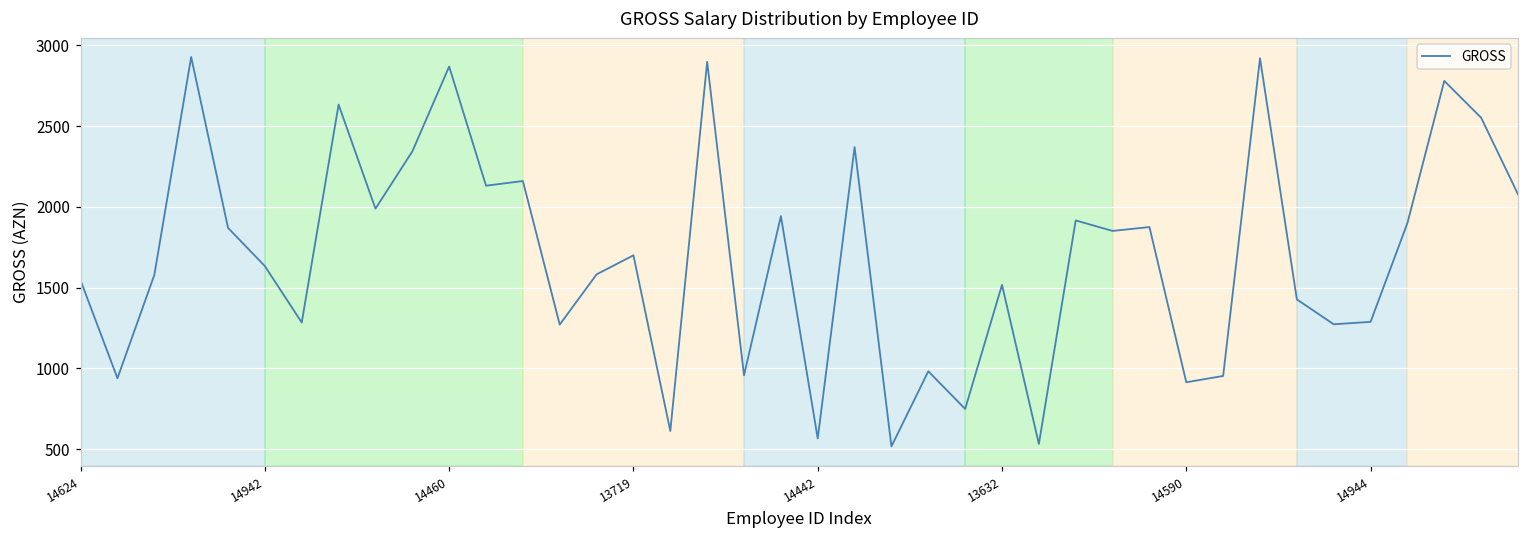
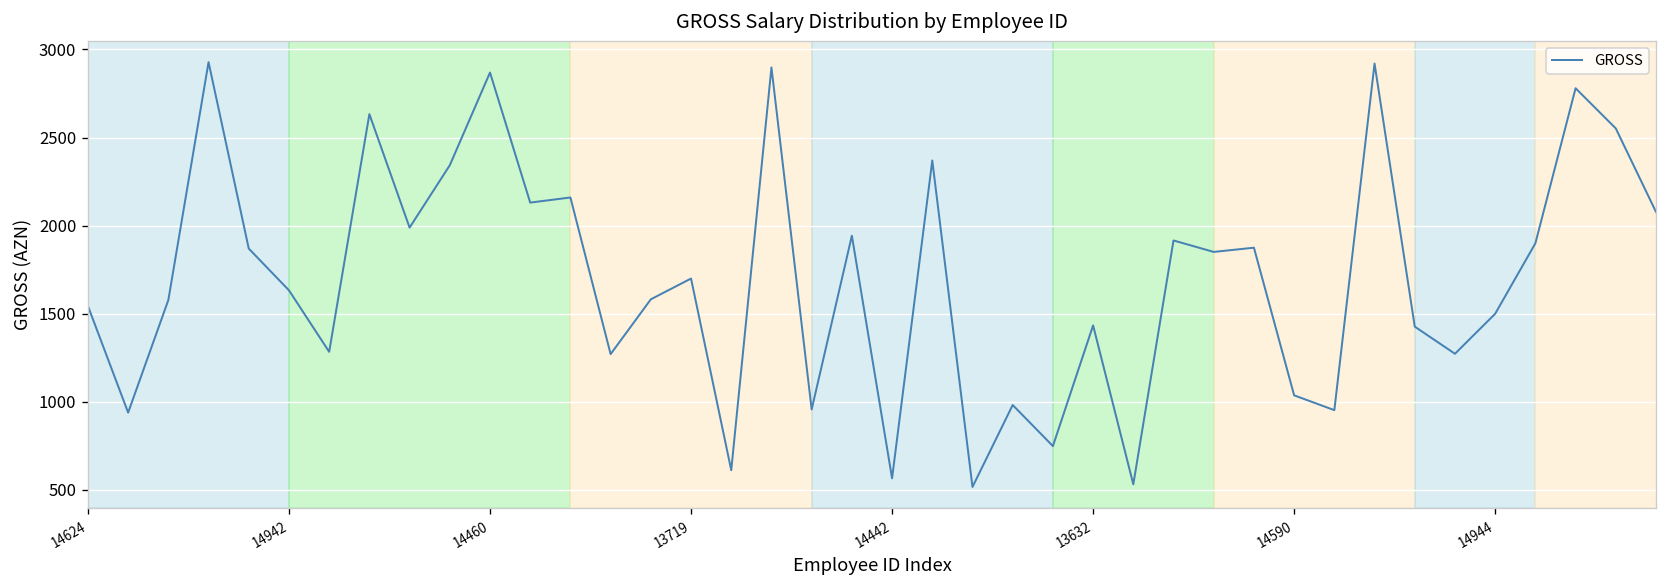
13632: 1520 -> 1430
14590: 910 -> 1040
14944: 1290 -> 1500
